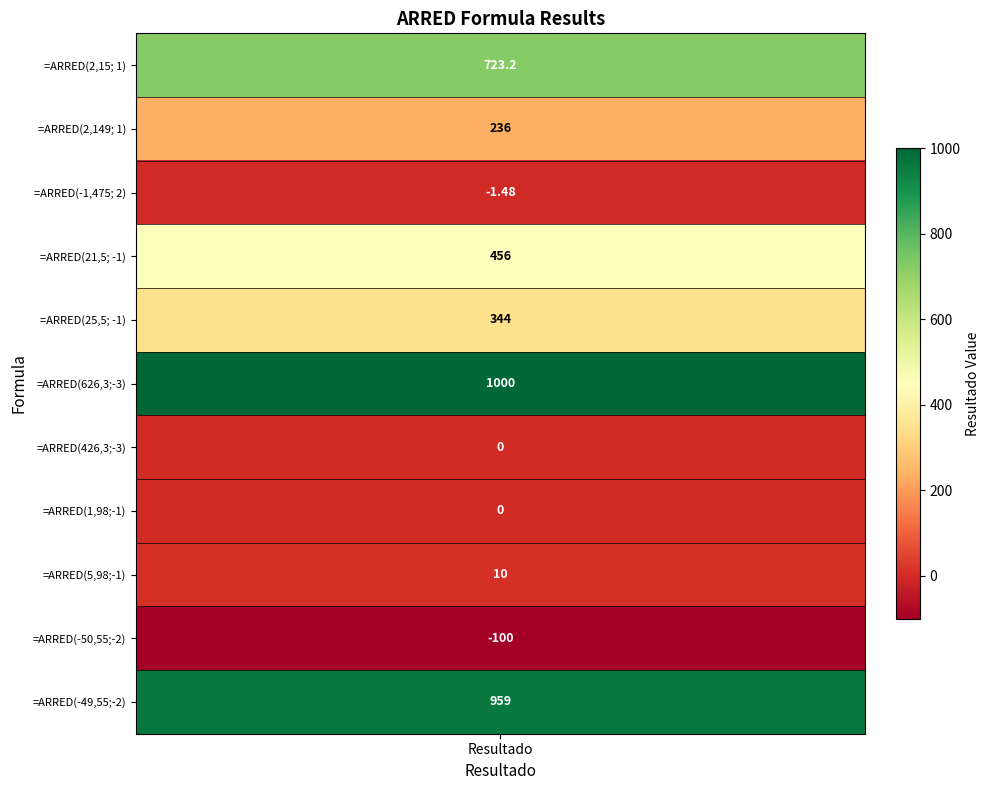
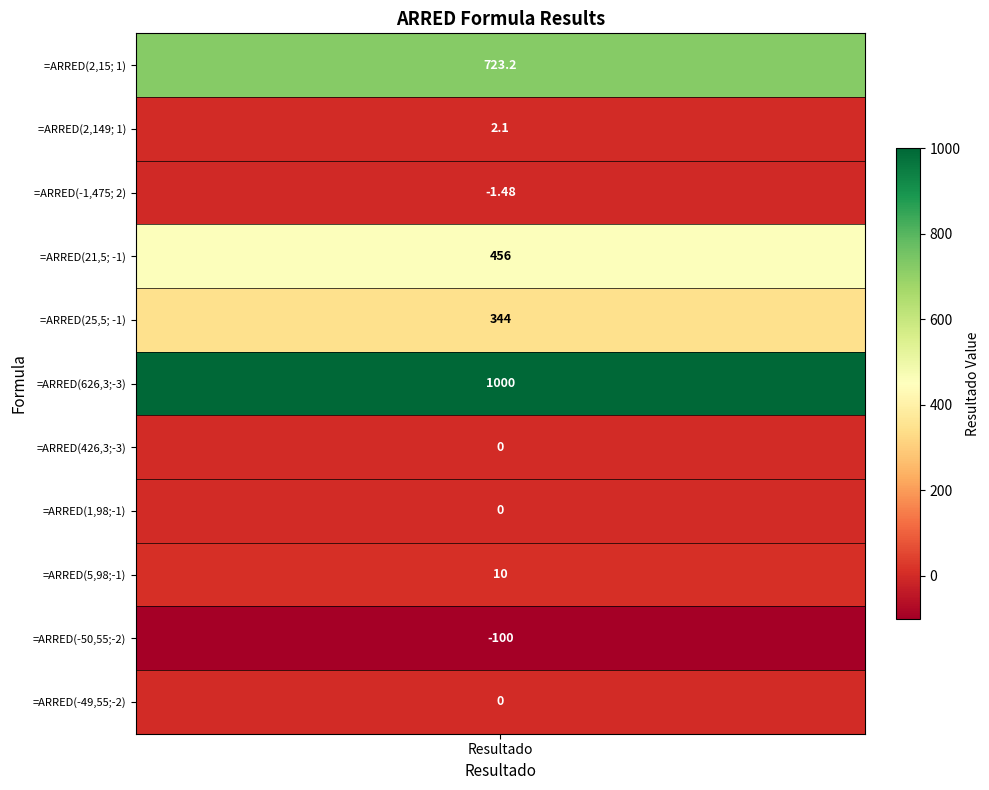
=ARRED(2,149; 1), Resultado: 236 -> 2.1
=ARRED(-49,55;-2), Resultado: 959 -> 0
